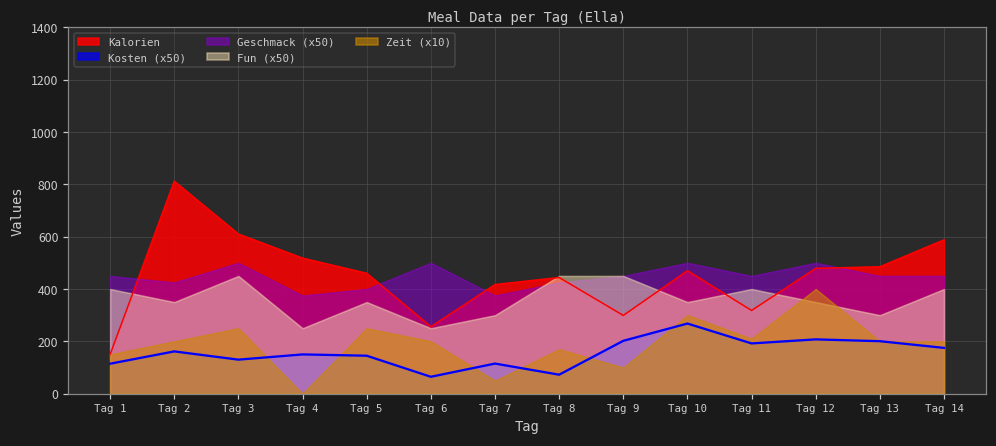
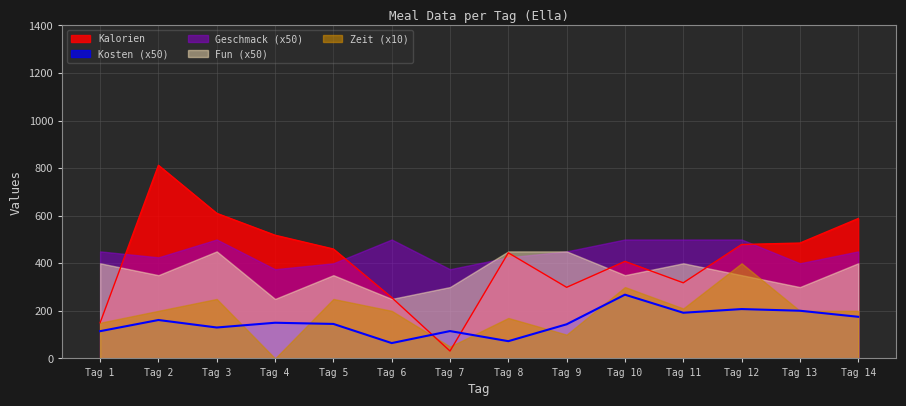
Kalorien, Tag 7: 420 -> 30
Kosten (x50), Tag 9: 200 -> 140
Kalorien, Tag 10: 470 -> 410
Geschmack (x50), Tag 11: 450 -> 500
Geschmack (x50), Tag 13: 450 -> 400
